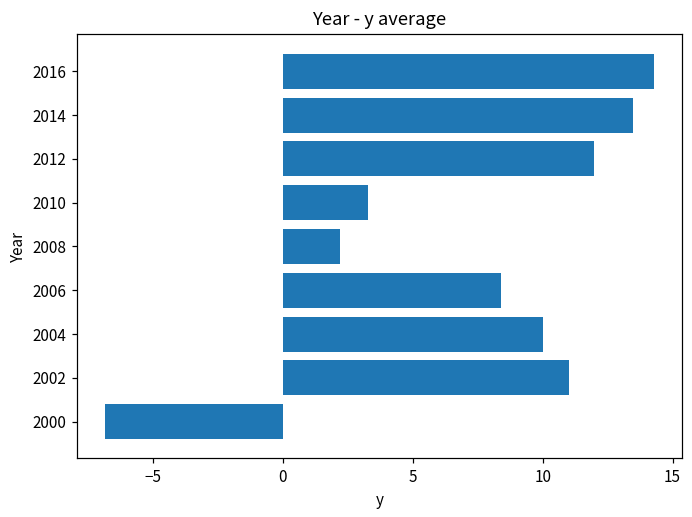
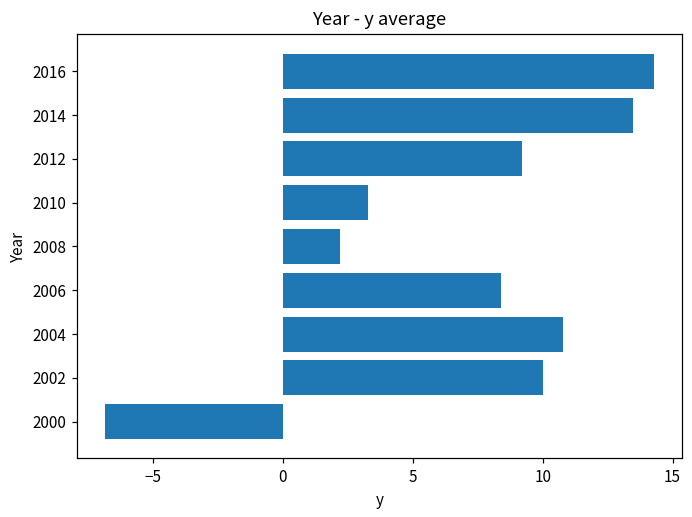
2012: 12.0 -> 9.2
2004: 10.0 -> 10.8
2002: 11 -> 10
